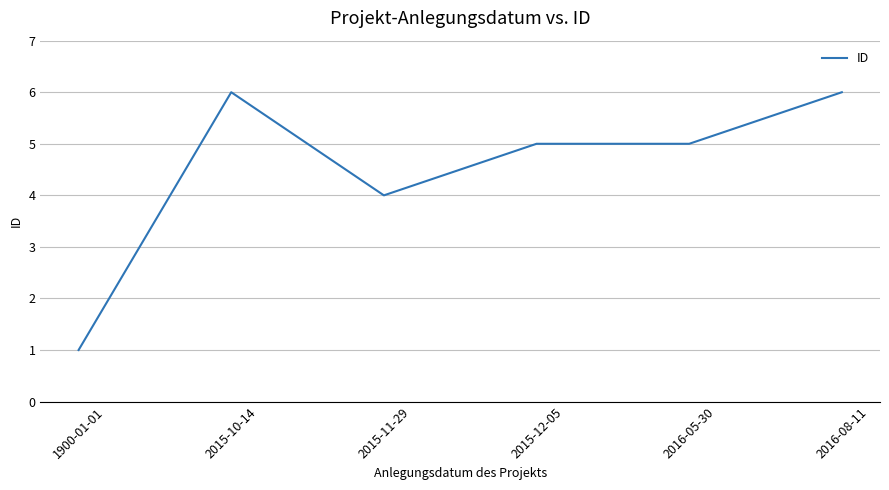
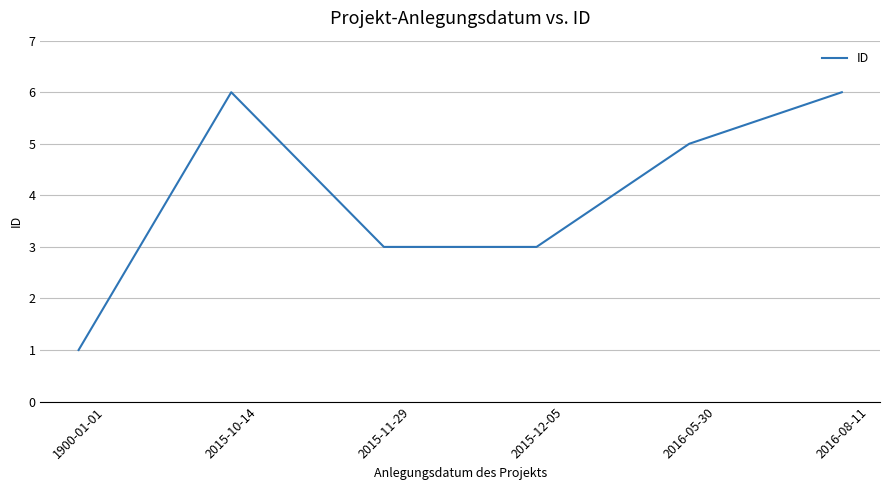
2015-11-29: 4 -> 3
2015-12-05: 5 -> 3
